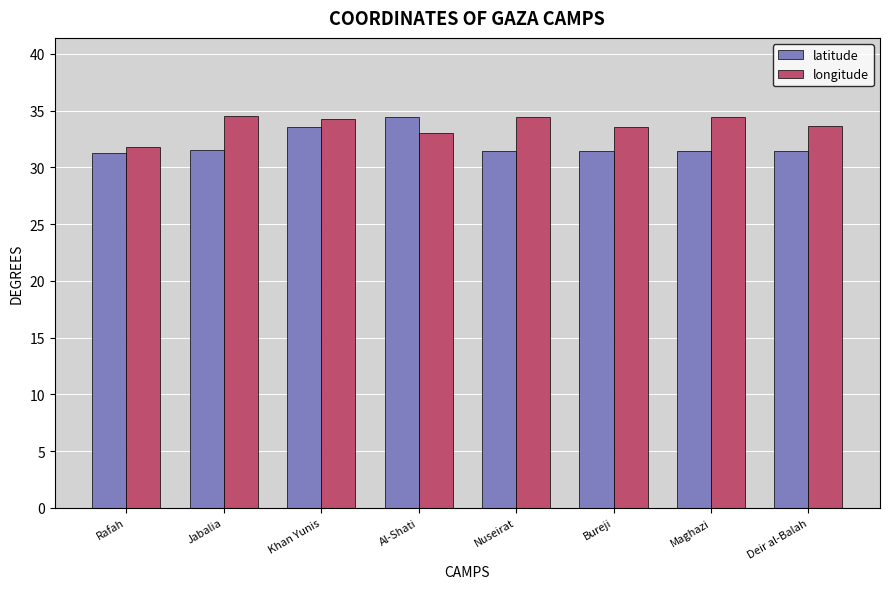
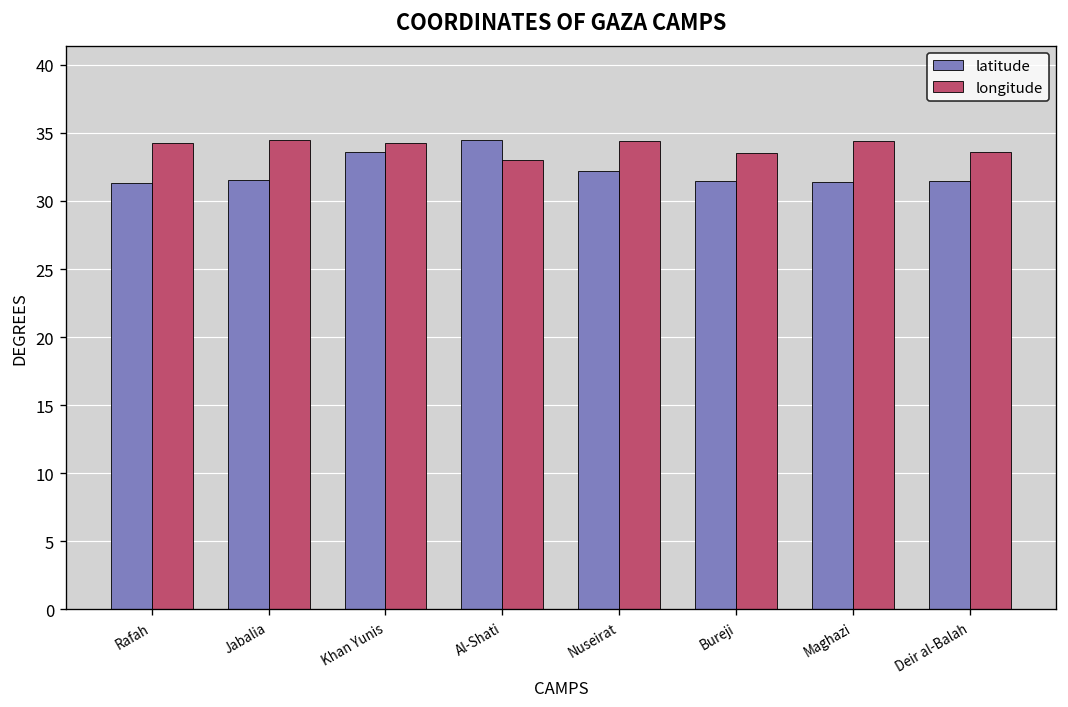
longitude, Rafah: 31.8 -> 34.3
latitude, Nuseirat: 31.4 -> 32.2
